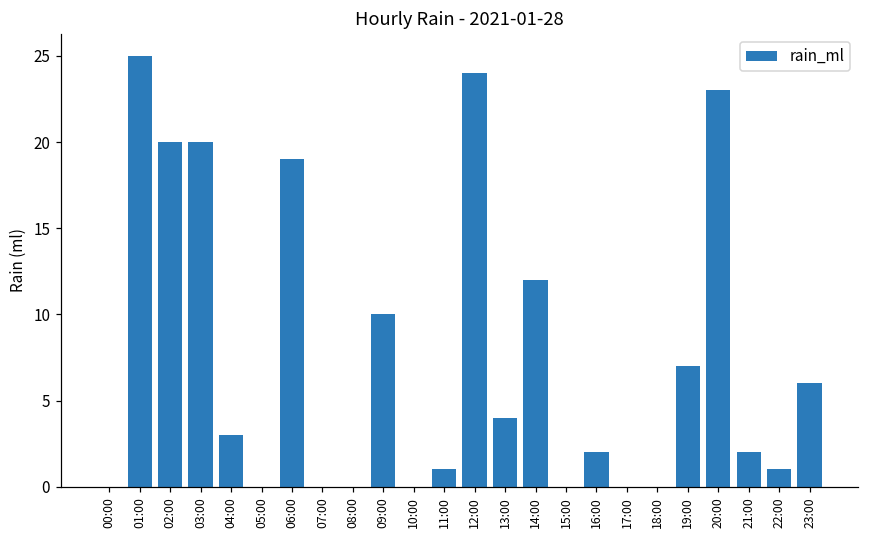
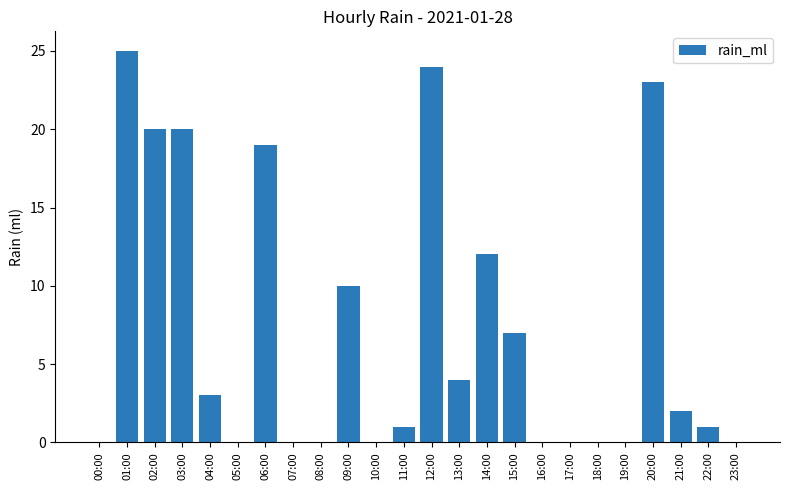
15:00: 0 -> 7
16:00: 2 -> 0
19:00: 7 -> 0
23:00: 6 -> 0
